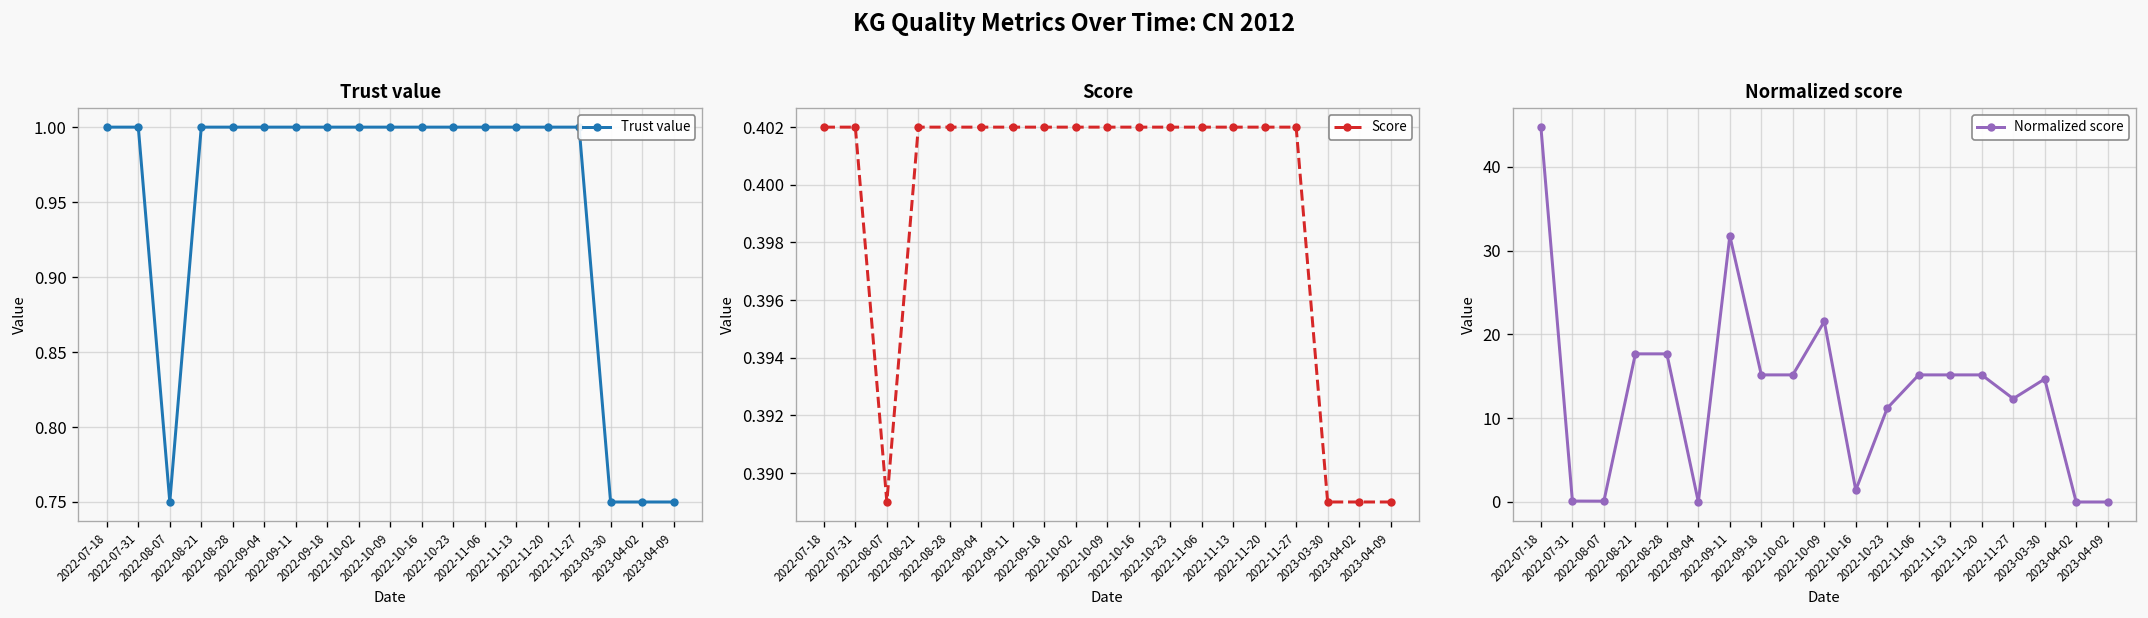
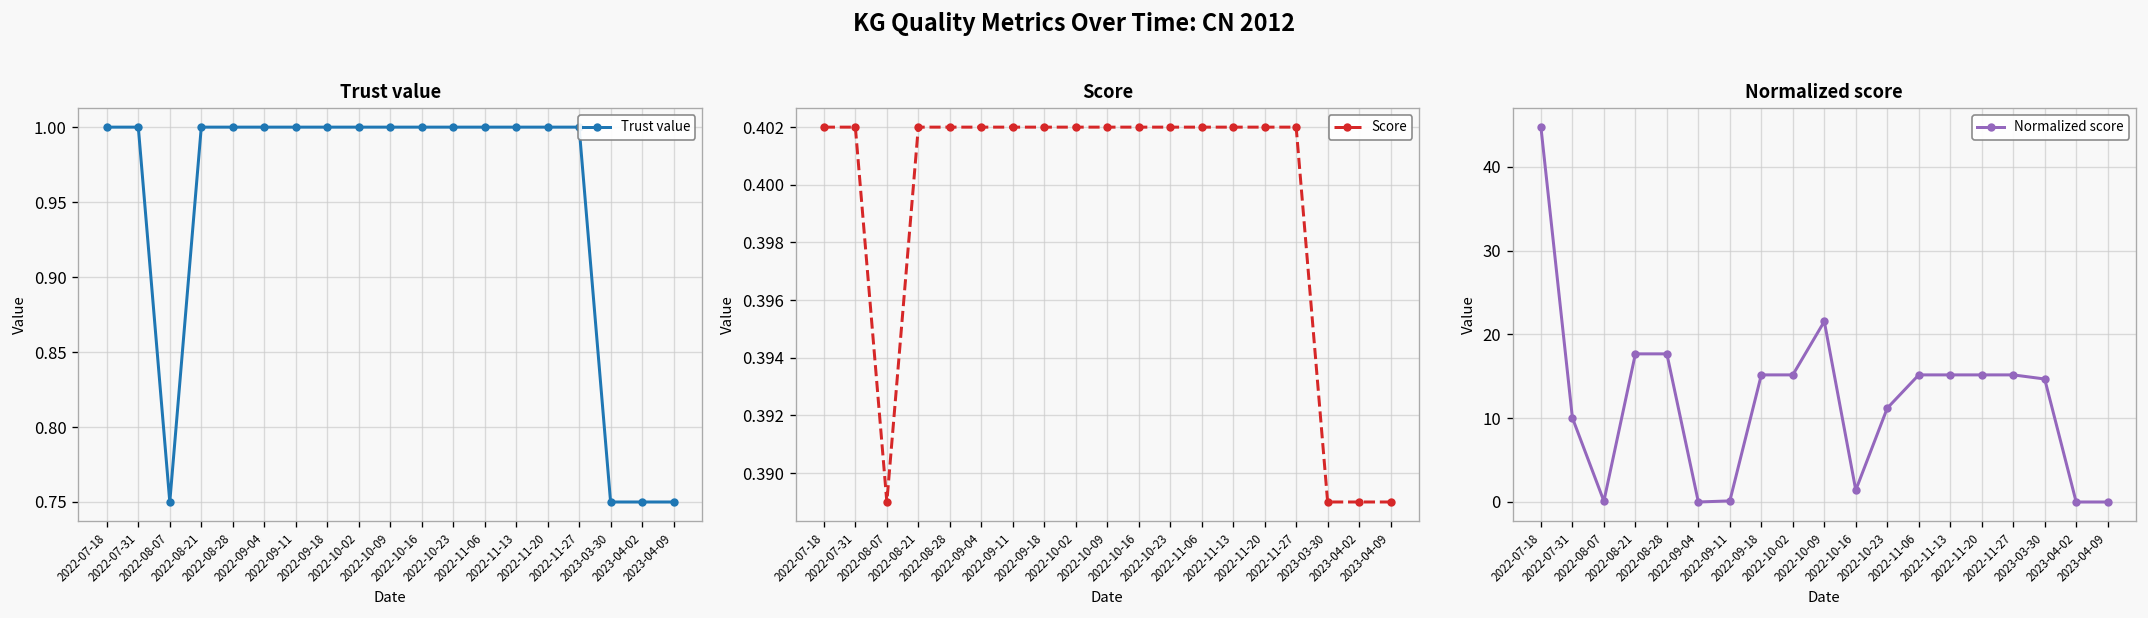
Normalized score, 2022-07-31: 0 -> 10
Normalized score, 2022-09-11: 32 -> 0
Normalized score, 2022-11-27: 12 -> 15
